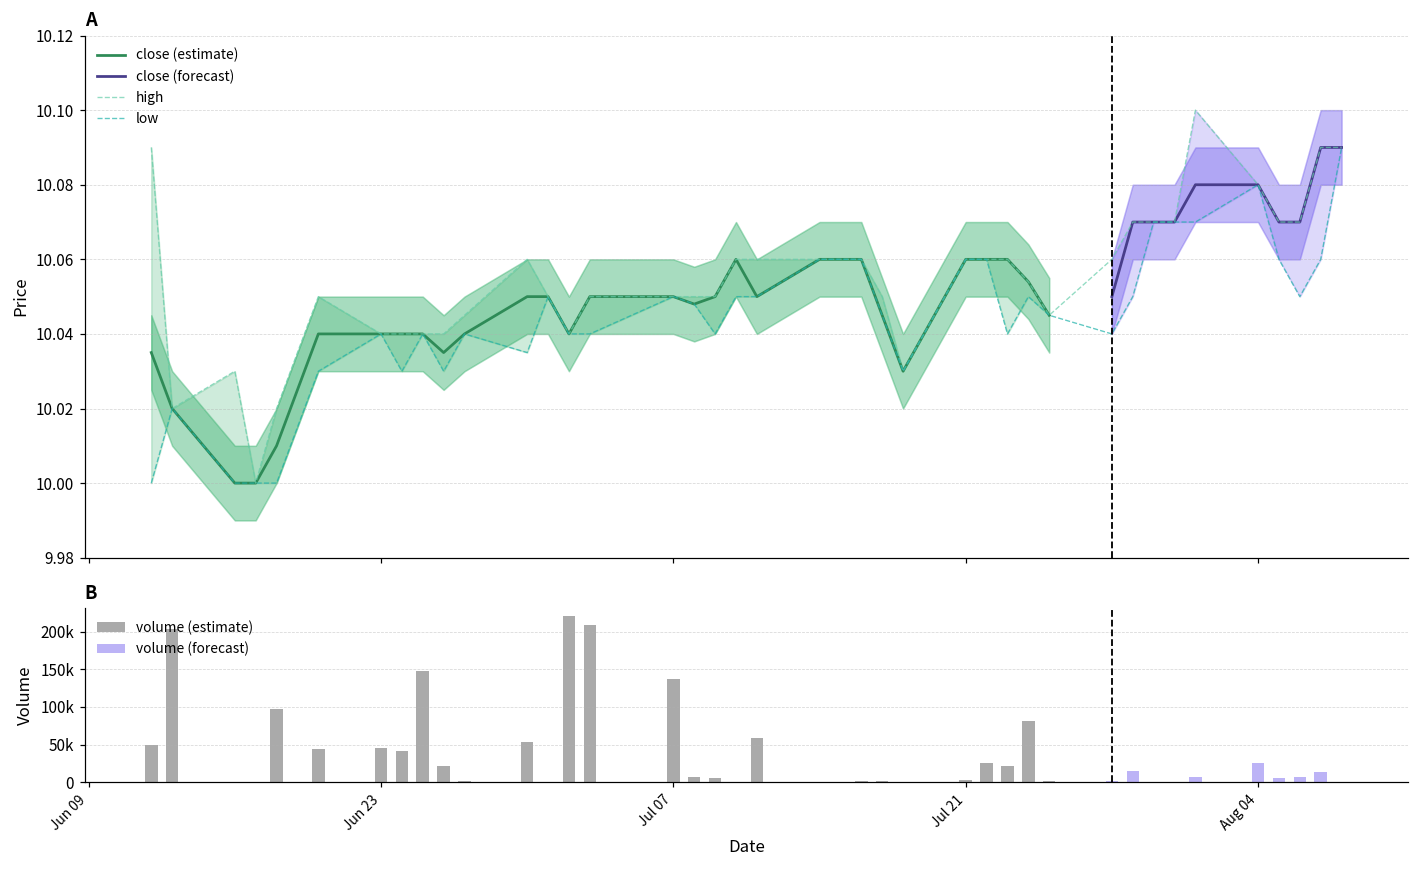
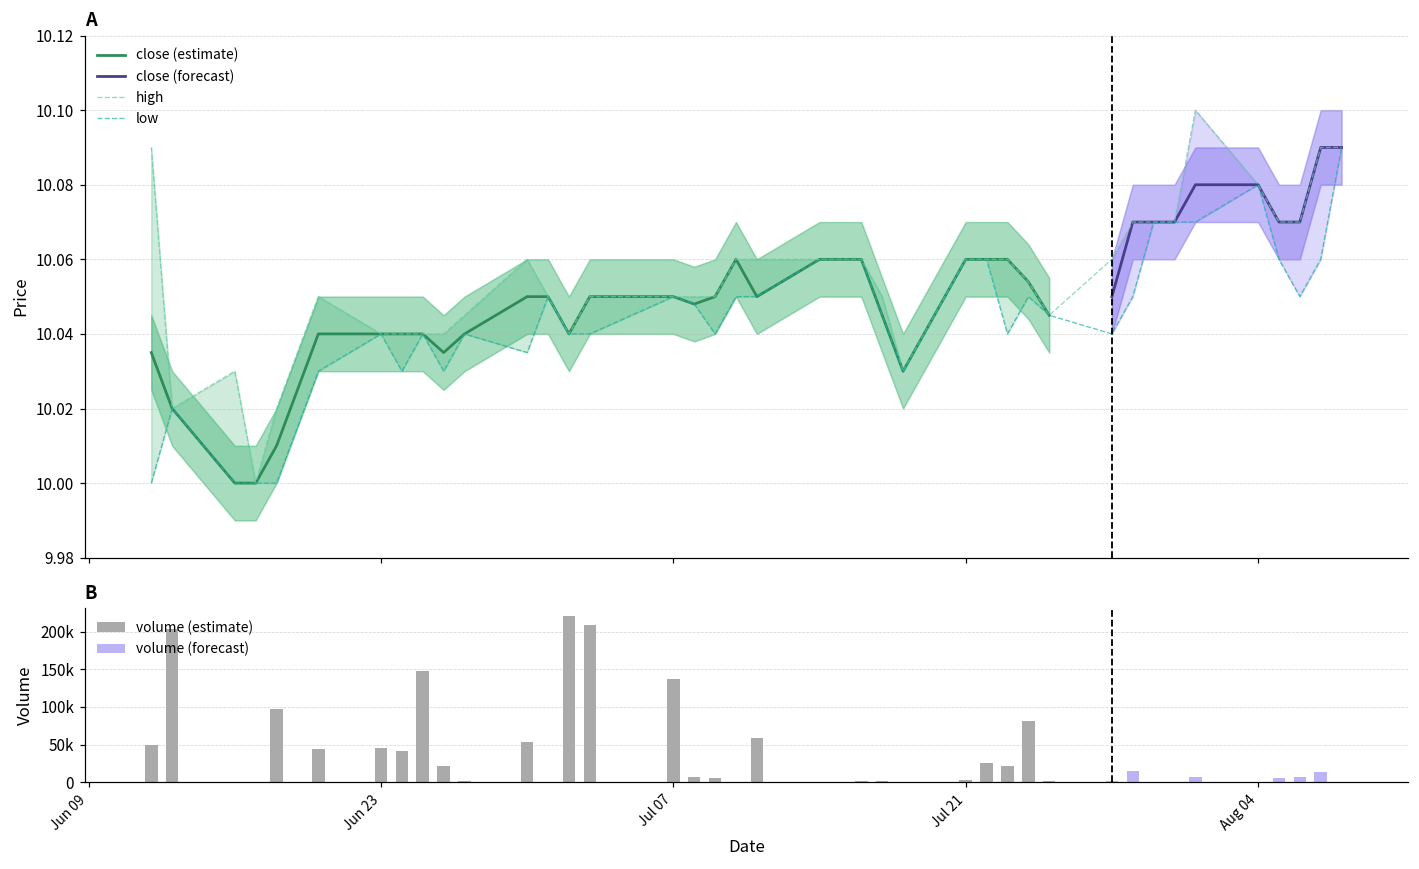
B, volume (forecast), Aug 04: 30000 -> 0
